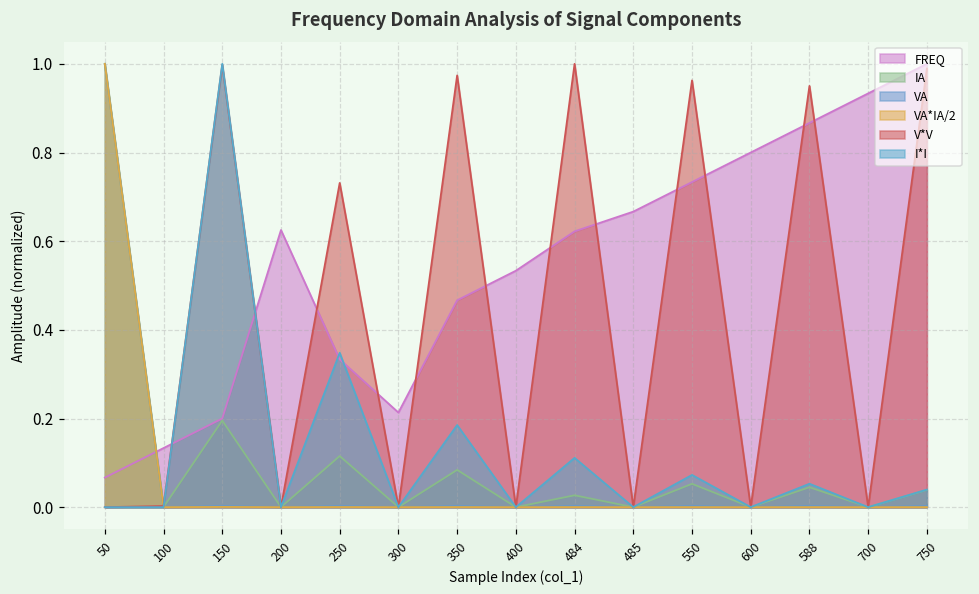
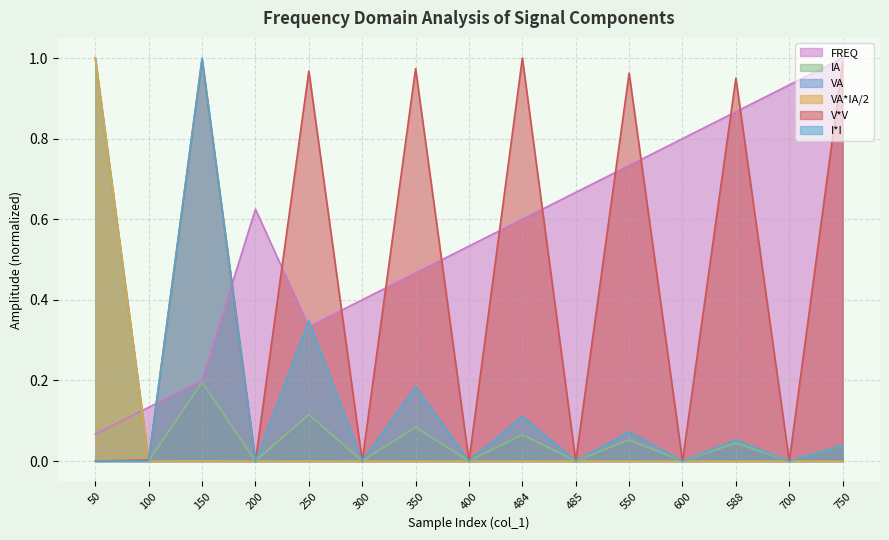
V*V, 250: 0.73 -> 0.97
FREQ, 300: 0.21 -> 0.40
FREQ, 484: 0.62 -> 0.60
IA, 484: 0.03 -> 0.07
